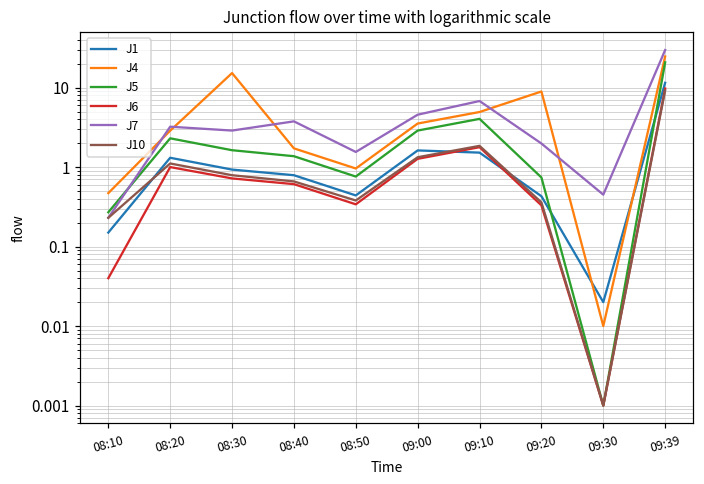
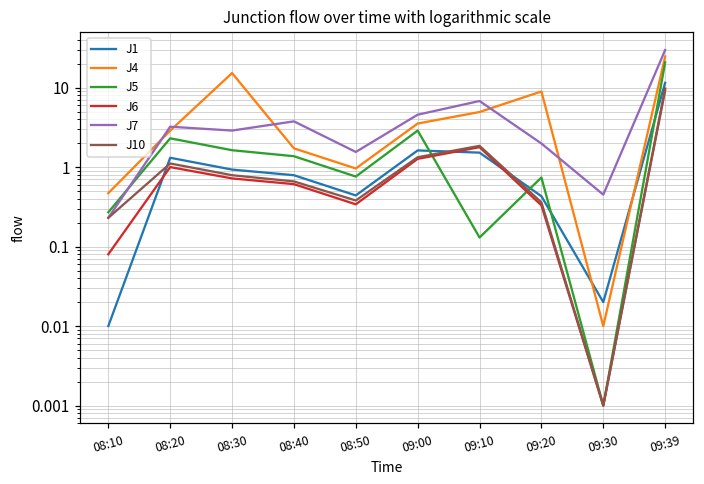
J1, 08:10: 0.15 -> 0.01
J6, 08:10: 0.04 -> 0.08
J5, 09:10: 4 -> 0.13
